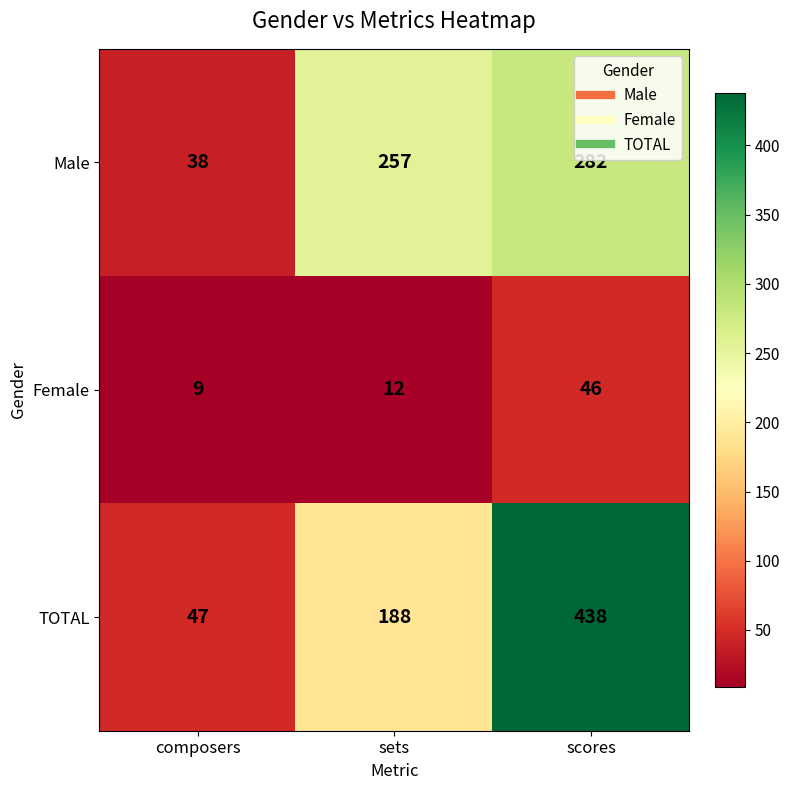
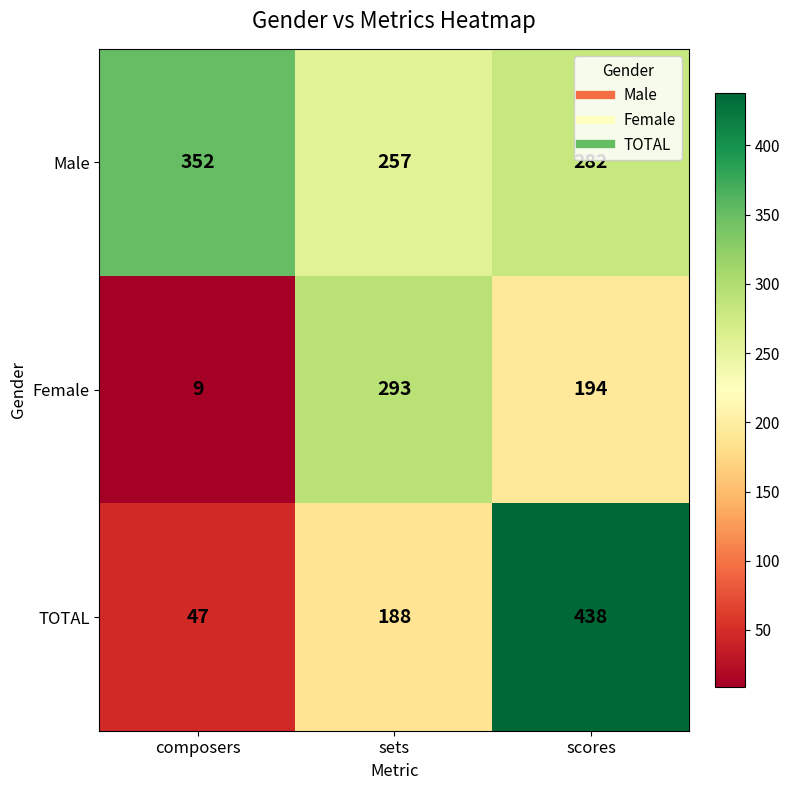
Male, composers: 38 -> 352
Female, sets: 12 -> 293
Female, scores: 46 -> 194
